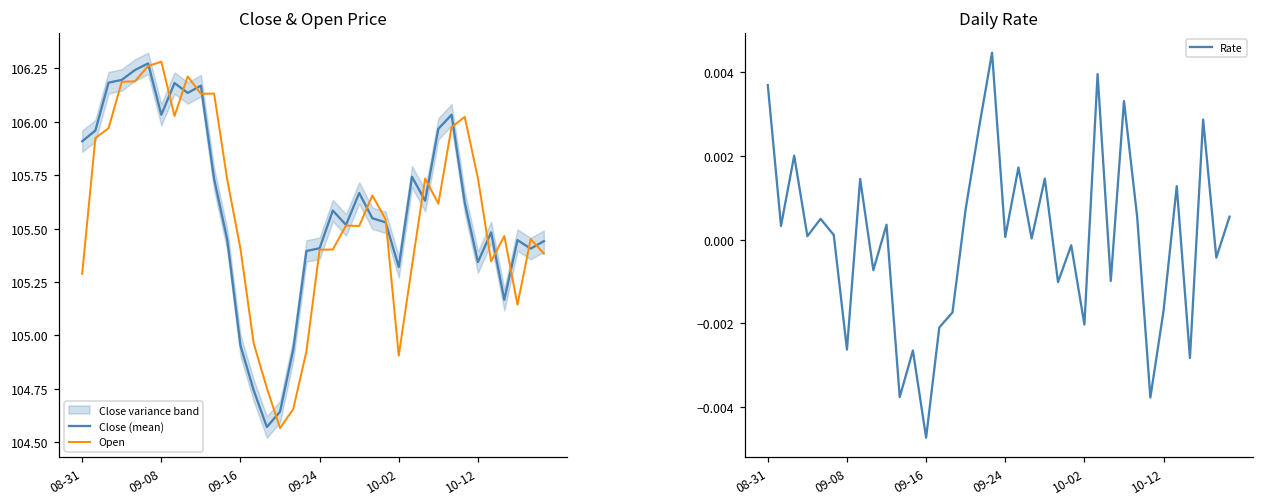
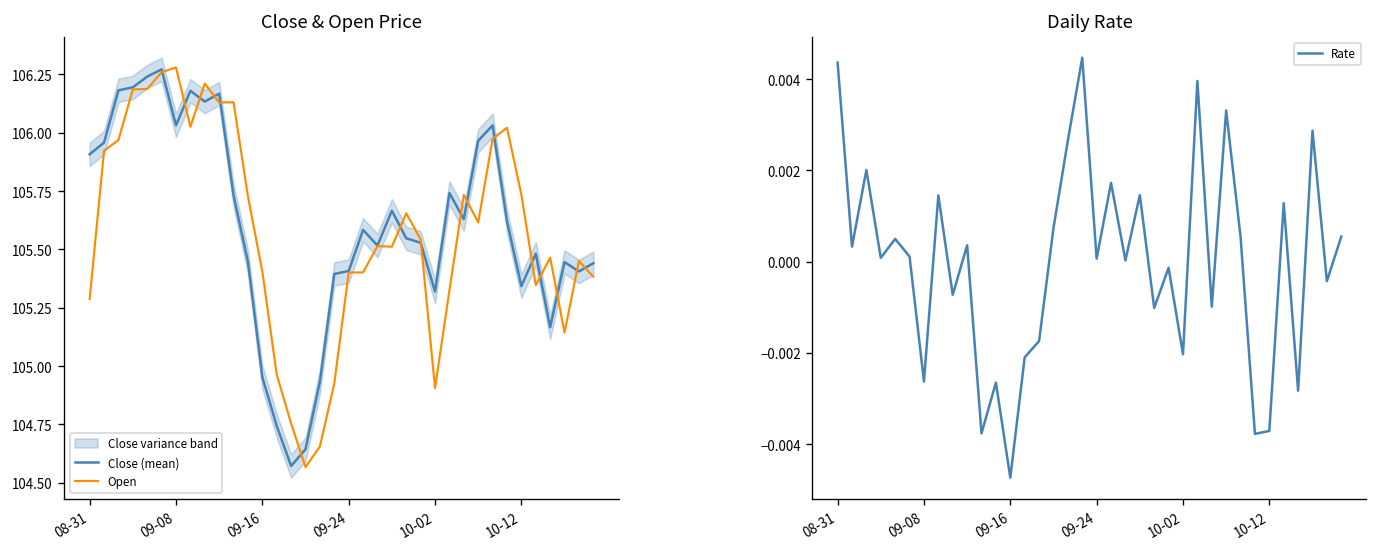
Daily Rate, 08-31: 0.0037 -> 0.0044
Daily Rate, 10-12: -0.0017 -> -0.0037
